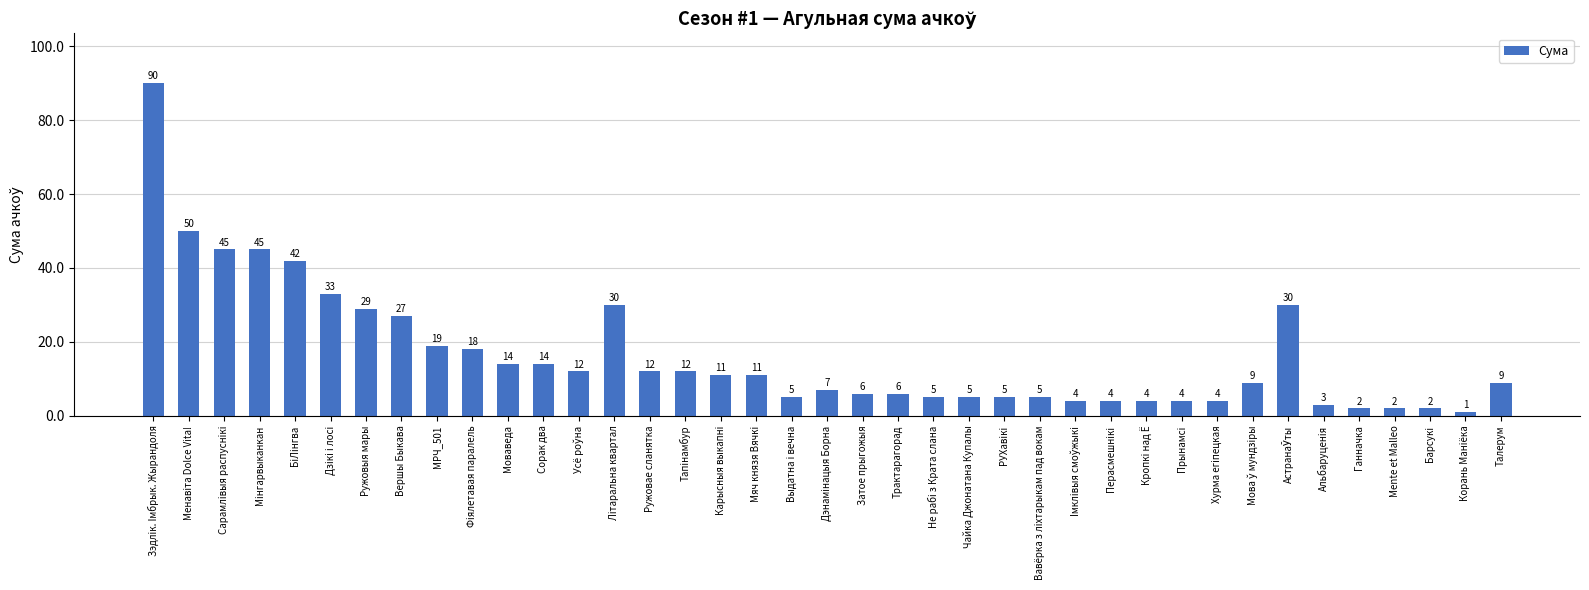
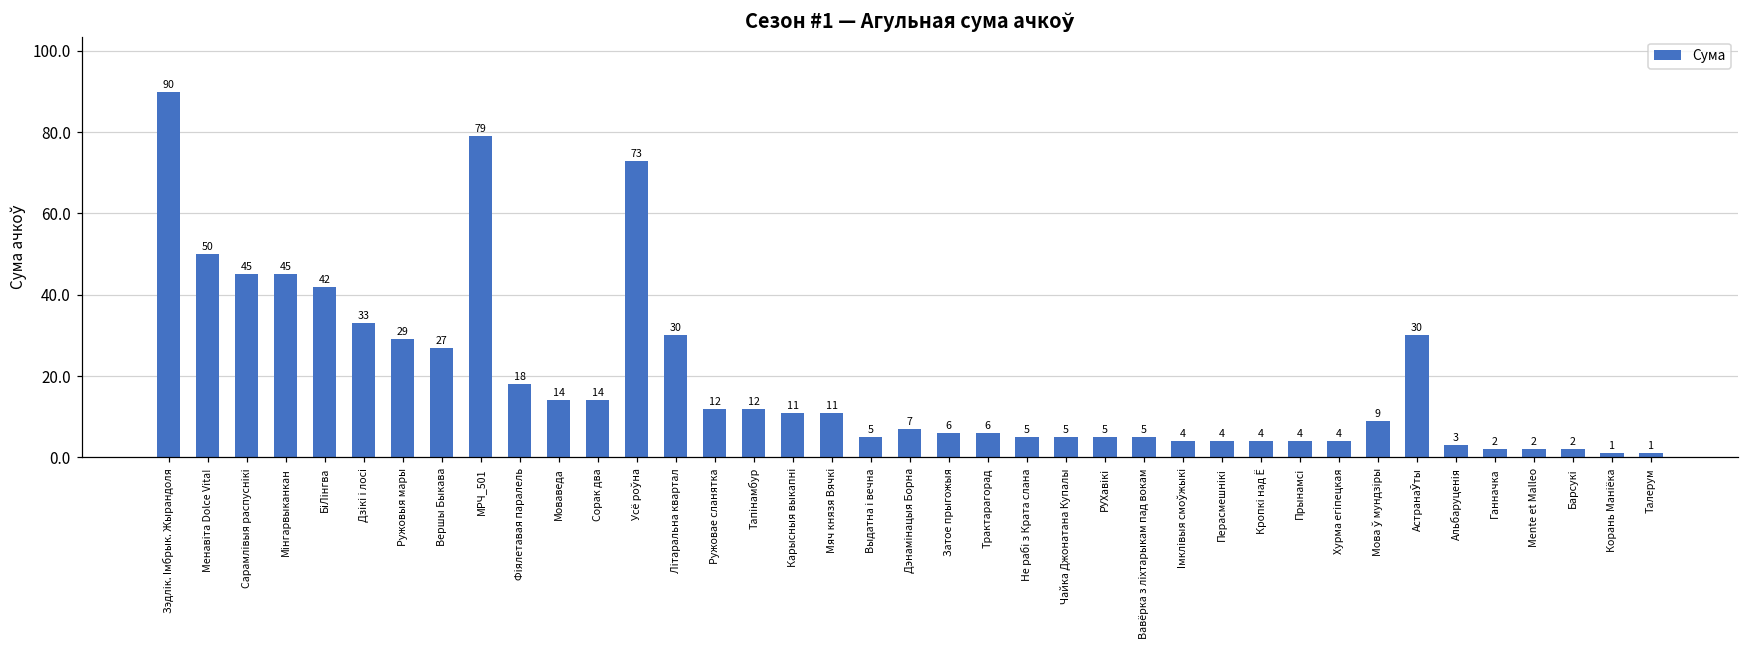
МРЧ_501: 19 -> 79
Усё роўна: 12 -> 73
Талерум: 9 -> 1
